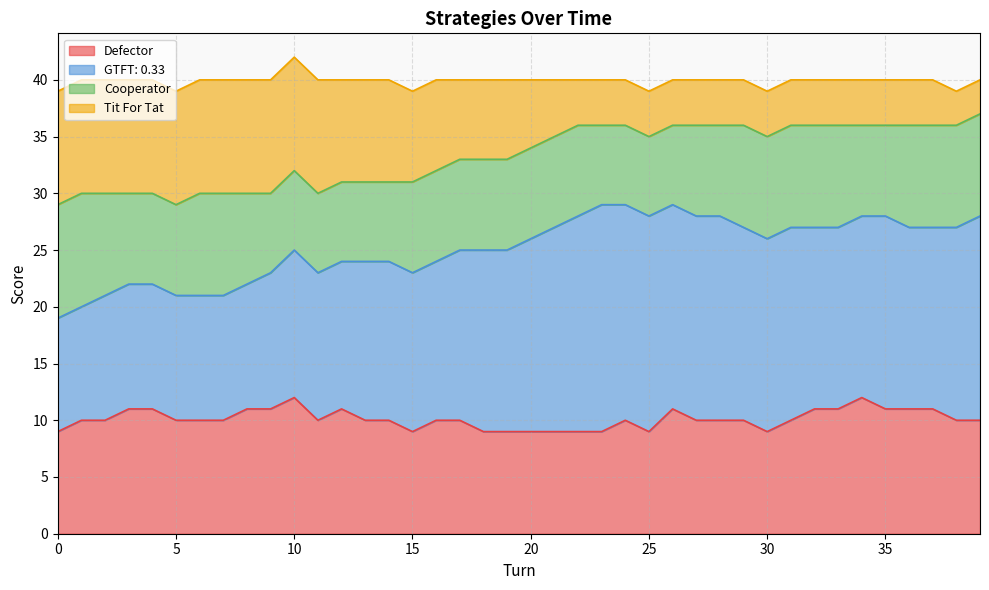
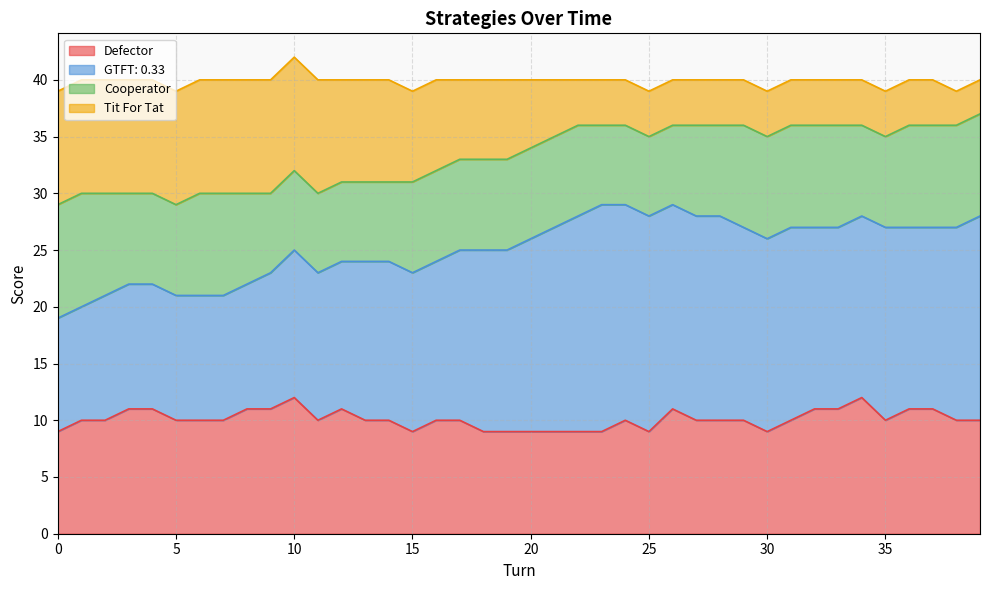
Defector, 35: 11 -> 10
